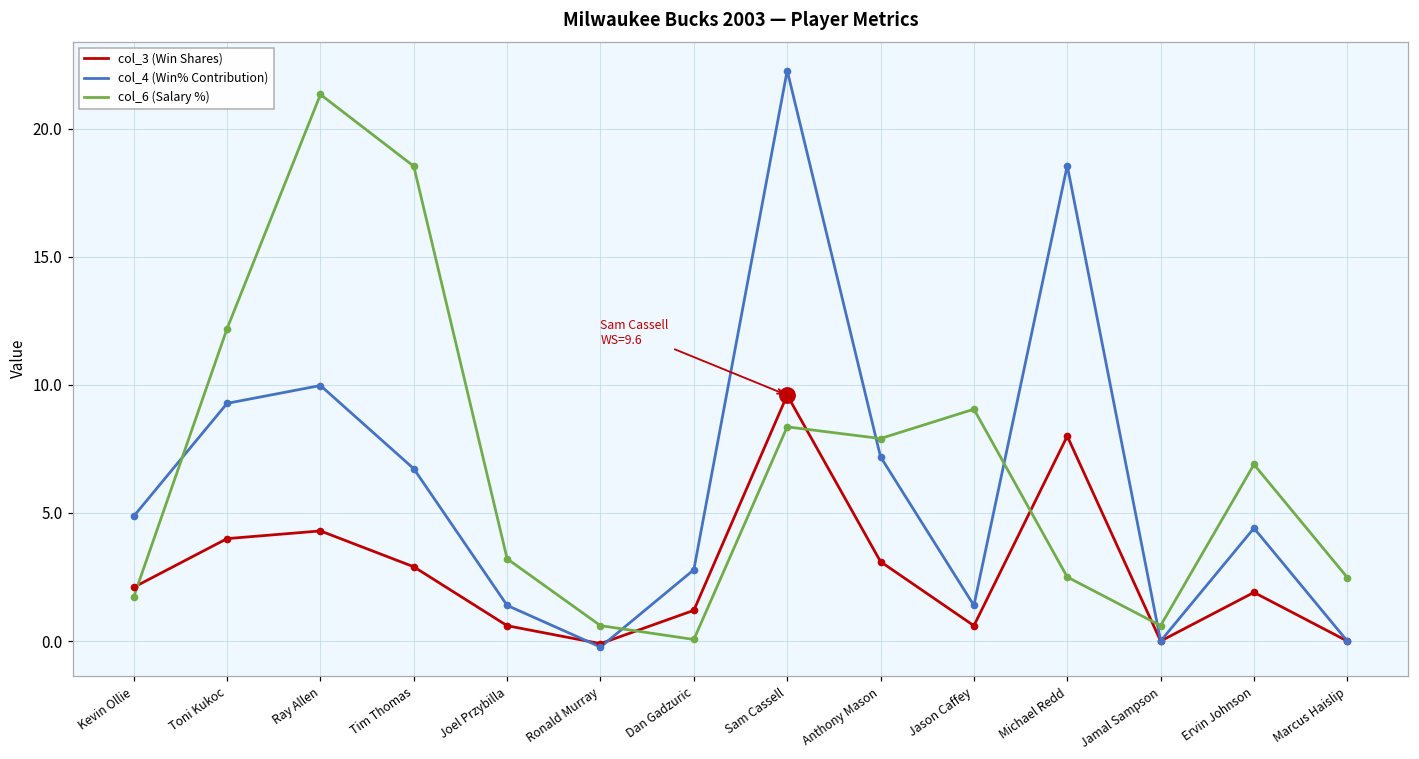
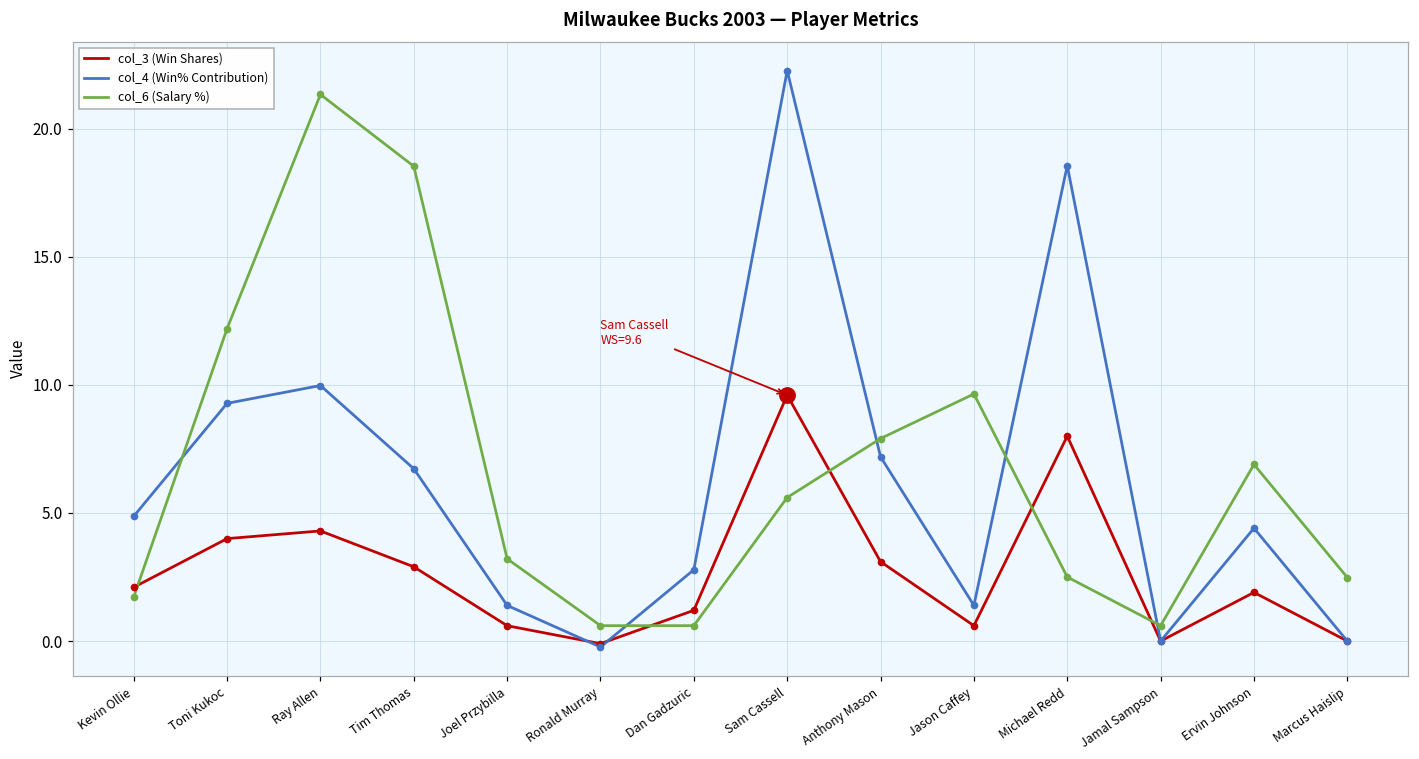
col_6 (Salary %), Dan Gadzuric: 0.1 -> 0.6
col_6 (Salary %), Sam Cassell: 8.4 -> 5.6
col_6 (Salary %), Jason Caffey: 9.1 -> 9.6
